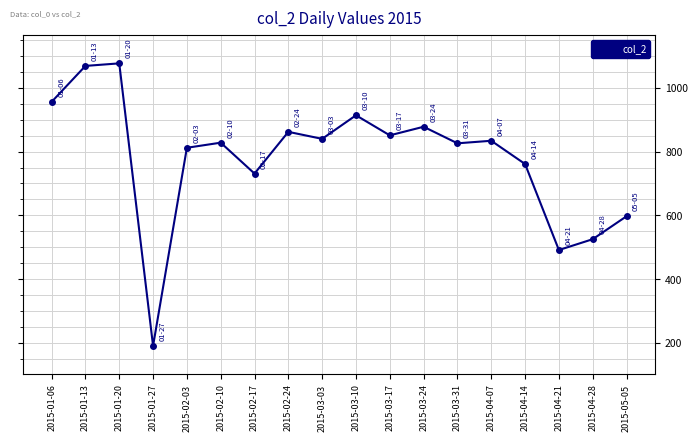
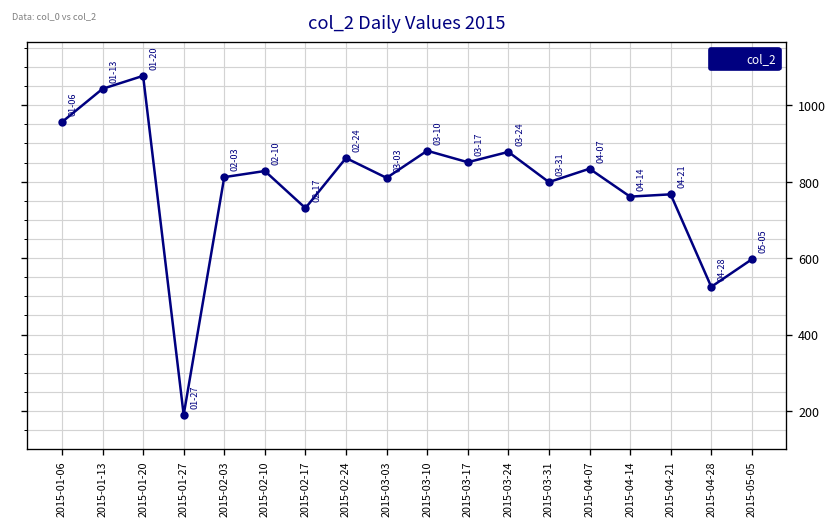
2015-01-13: 1070 -> 1040
2015-03-03: 840 -> 810
2015-03-10: 910 -> 880
2015-03-31: 830 -> 800
2015-04-21: 490 -> 770
